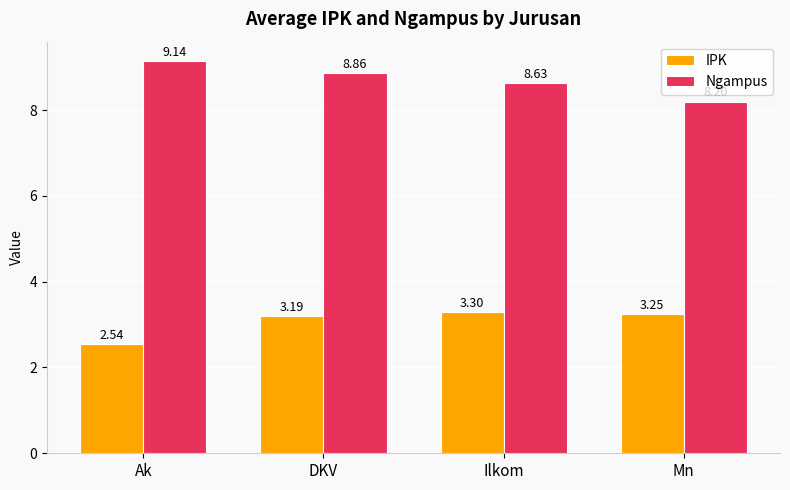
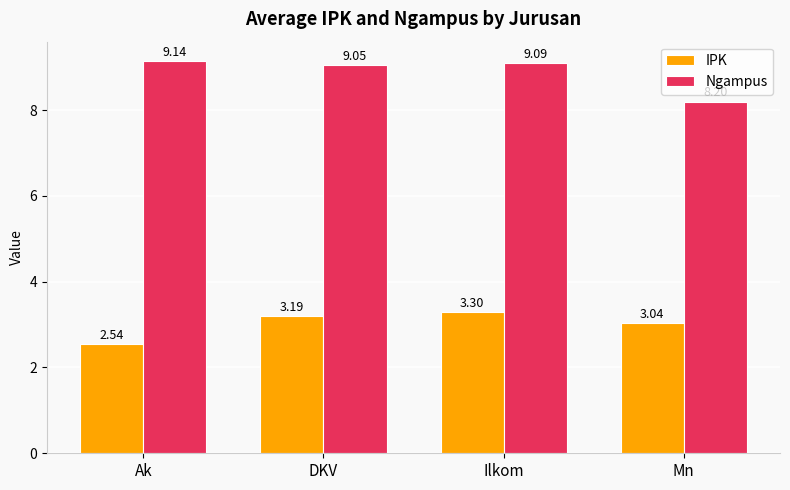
Ngampus, DKV: 8.86 -> 9.05
Ngampus, Ilkom: 8.63 -> 9.09
IPK, Mn: 3.25 -> 3.04
